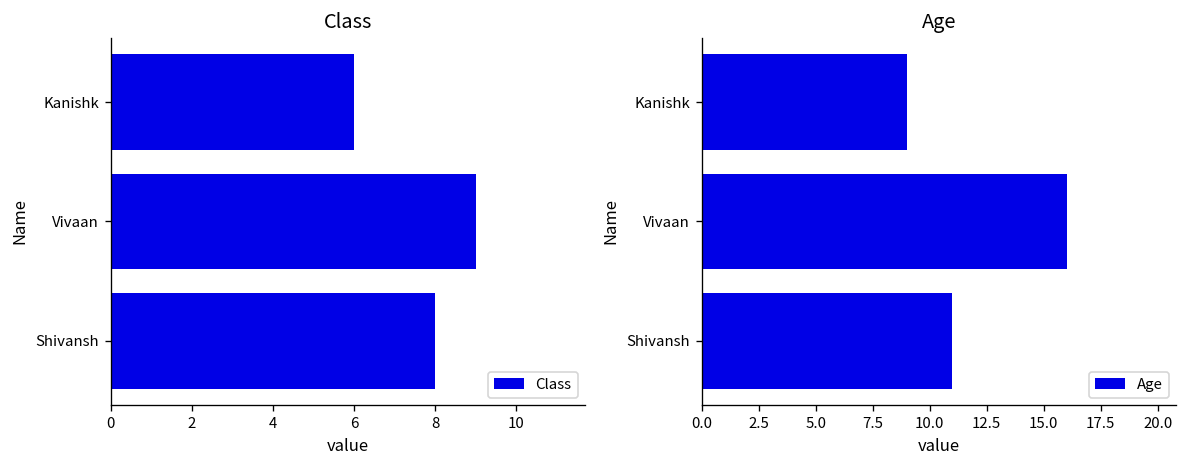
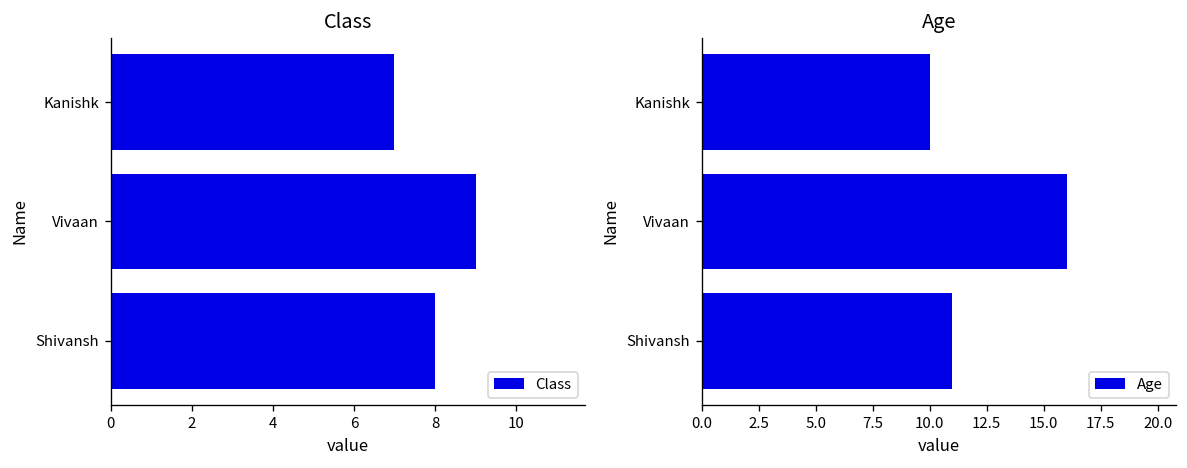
Class, Kanishk: 6 -> 7
Age, Kanishk: 9 -> 10
